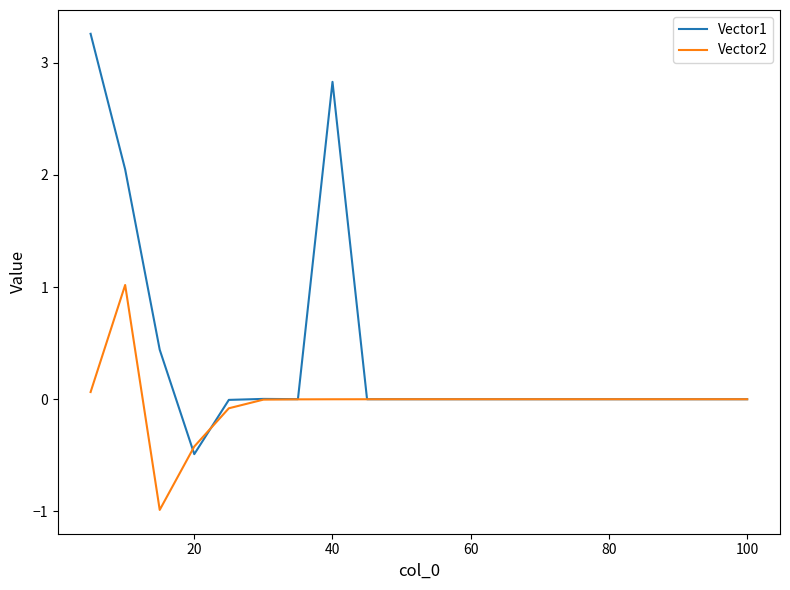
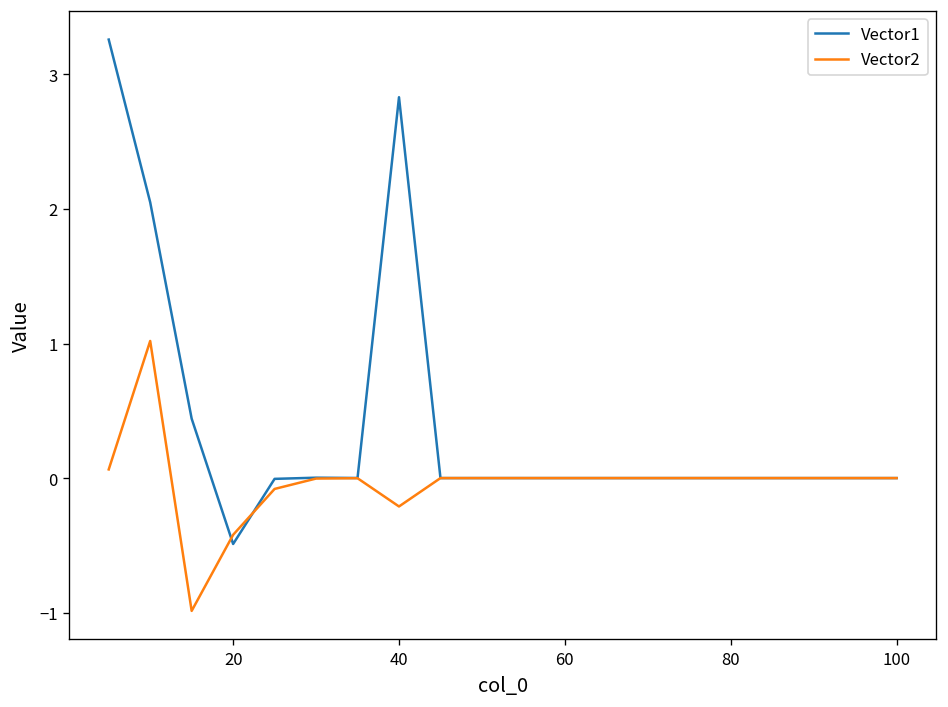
Vector2, 40: 0.00 -> -0.21
